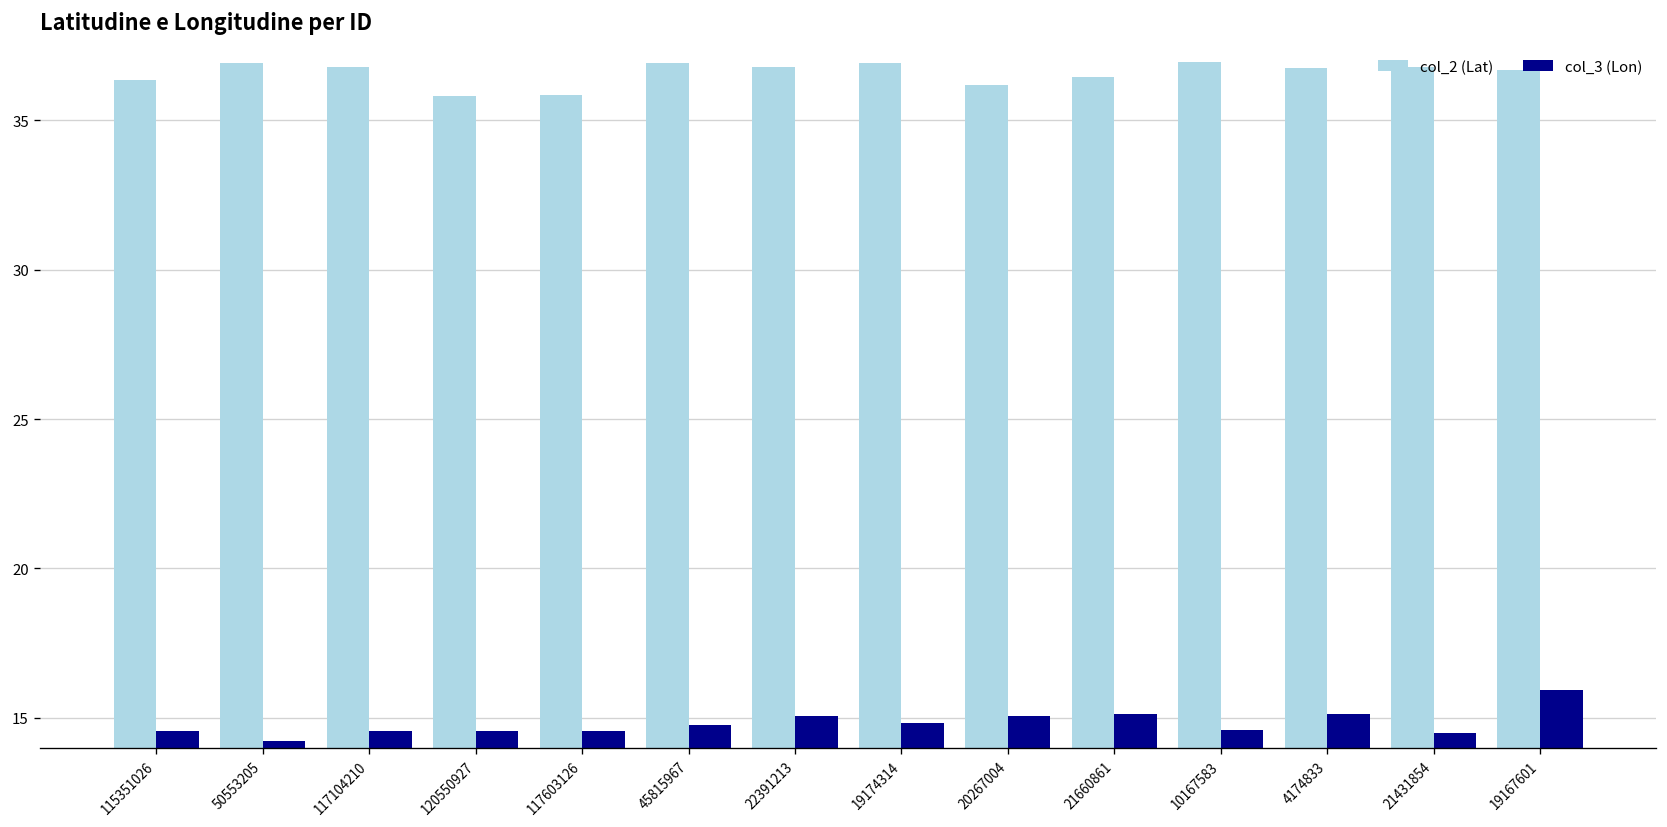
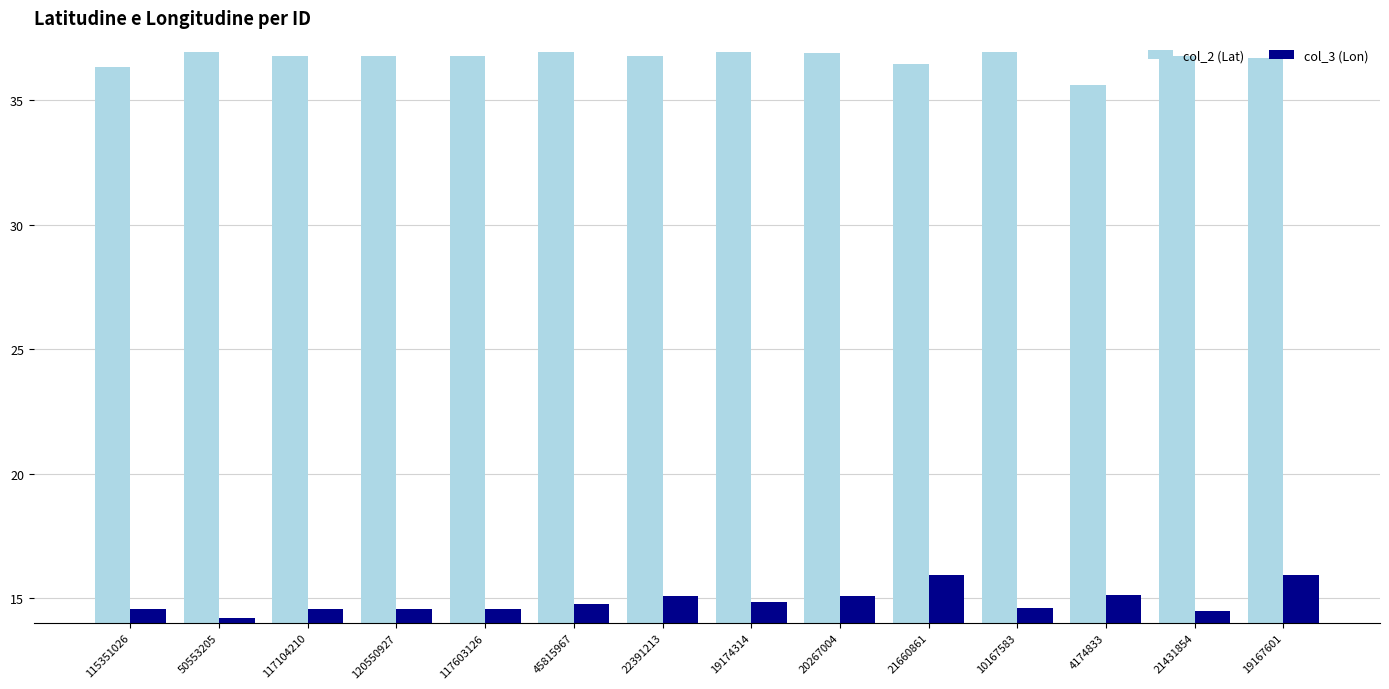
col_2 (Lat), 120550927: 35.8 -> 36.8
col_2 (Lat), 117603126: 35.9 -> 36.8
col_2 (Lat), 20267004: 36.2 -> 36.9
col_3 (Lon), 21660861: 15.1 -> 15.9
col_2 (Lat), 4174833: 36.7 -> 35.6
